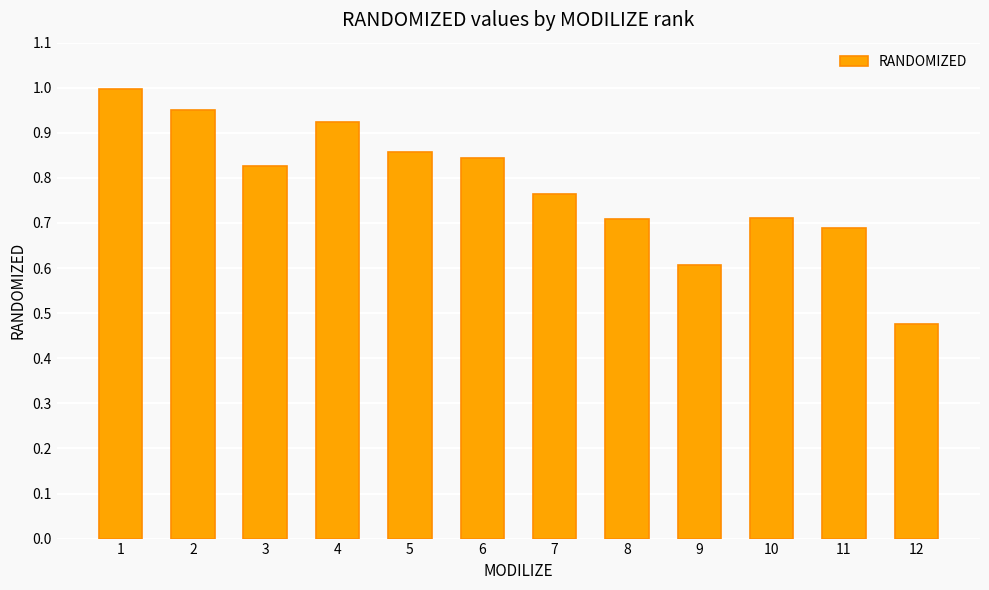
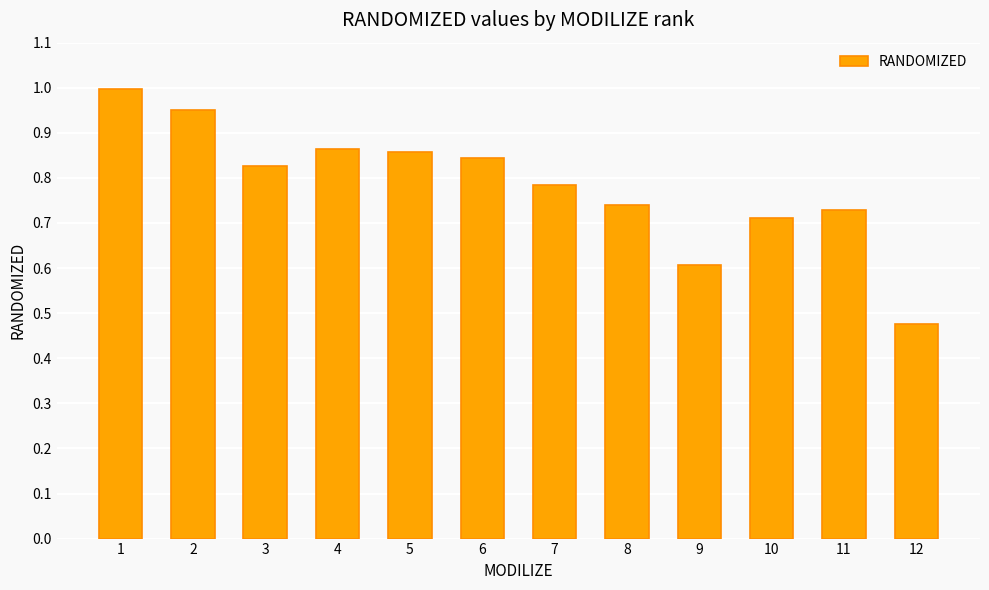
4: 0.93 -> 0.86
7: 0.76 -> 0.78
8: 0.71 -> 0.74
11: 0.69 -> 0.73
